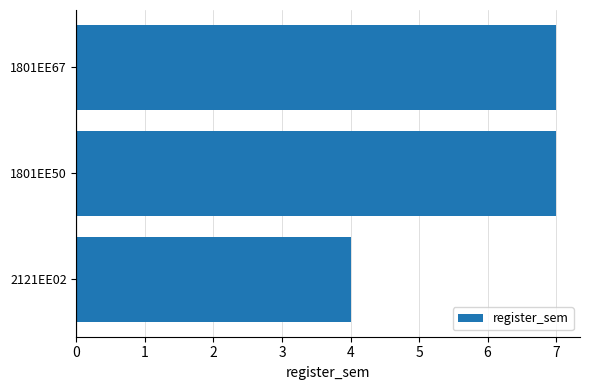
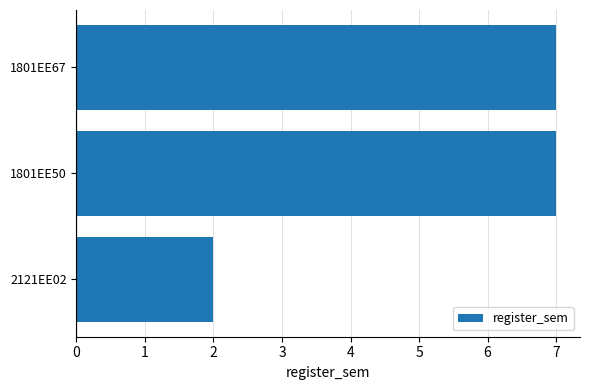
2121EE02: 4 -> 2
